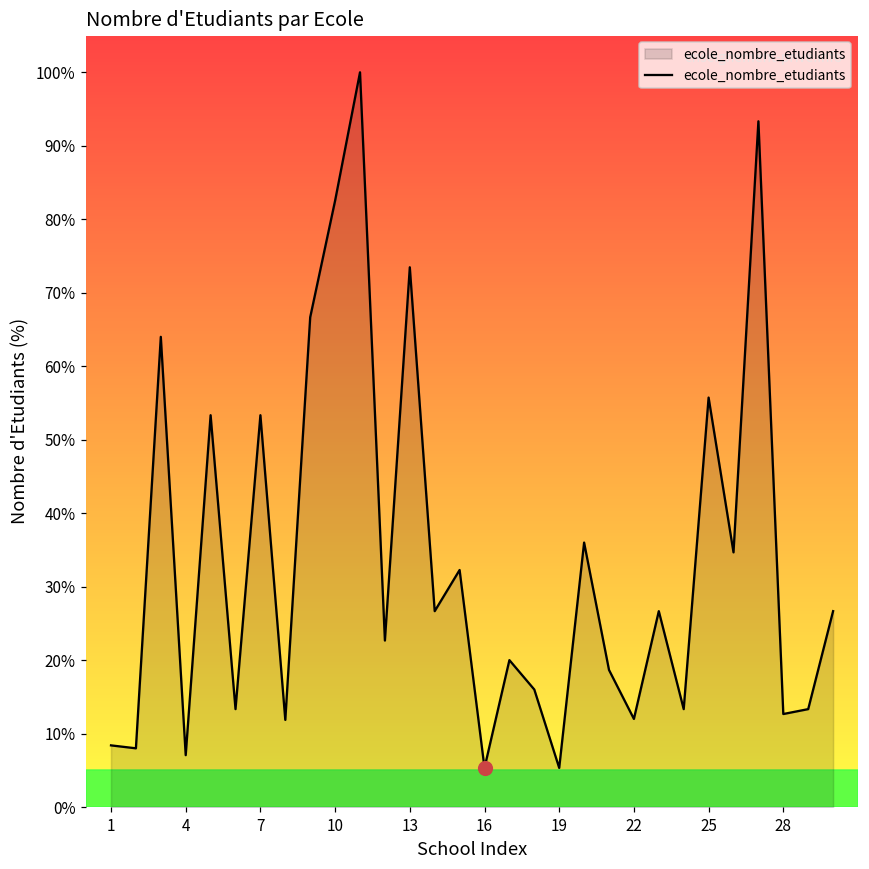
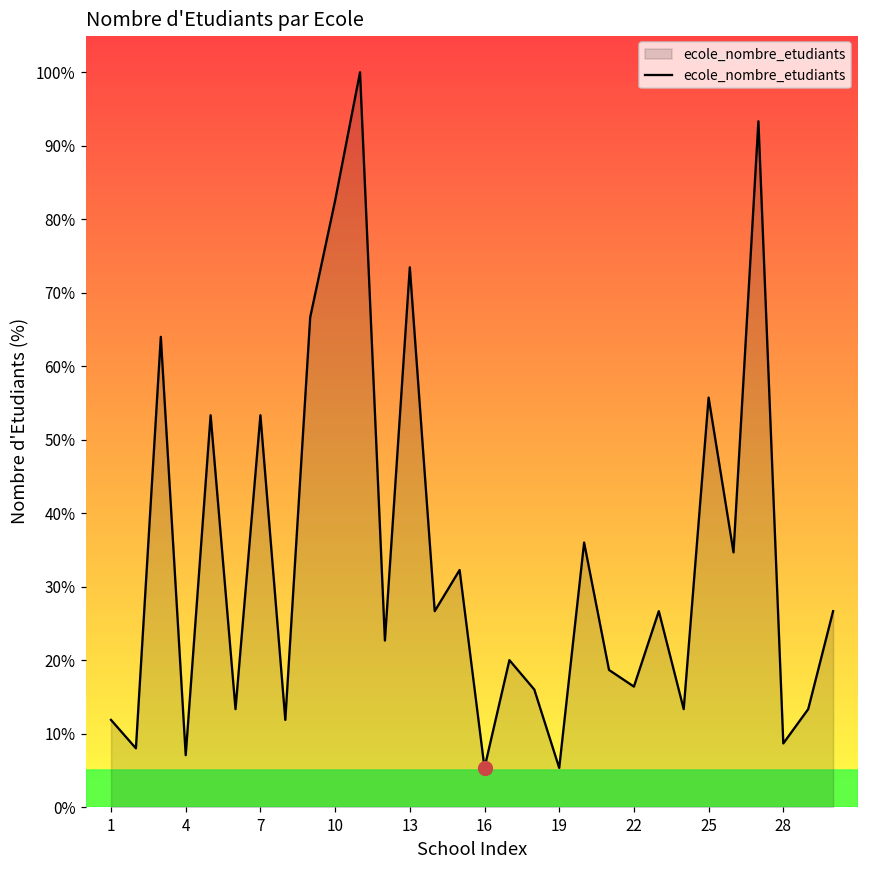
ecole_nombre_etudiants, 1: 8% -> 12%
ecole_nombre_etudiants, 22: 12% -> 16%
ecole_nombre_etudiants, 28: 13% -> 9%
